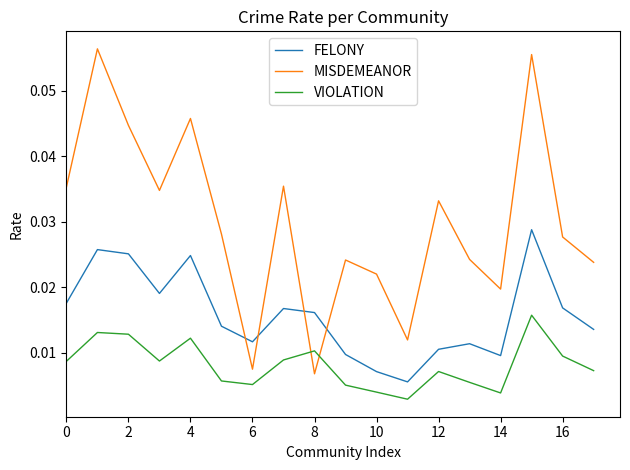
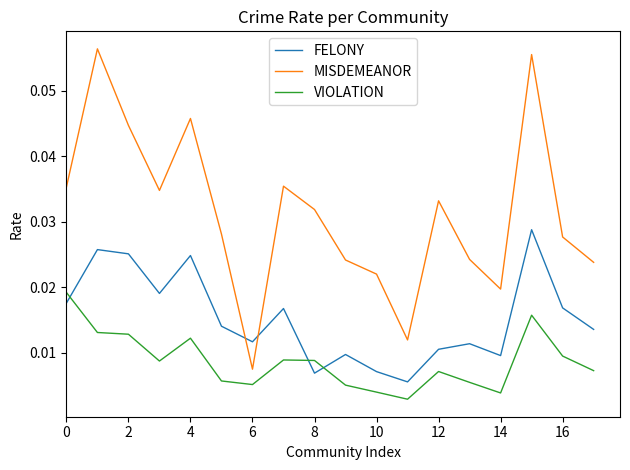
VIOLATION, 0: 0.009 -> 0.019
FELONY, 8: 0.016 -> 0.007
MISDEMEANOR, 8: 0.007 -> 0.032
VIOLATION, 8: 0.010 -> 0.009
